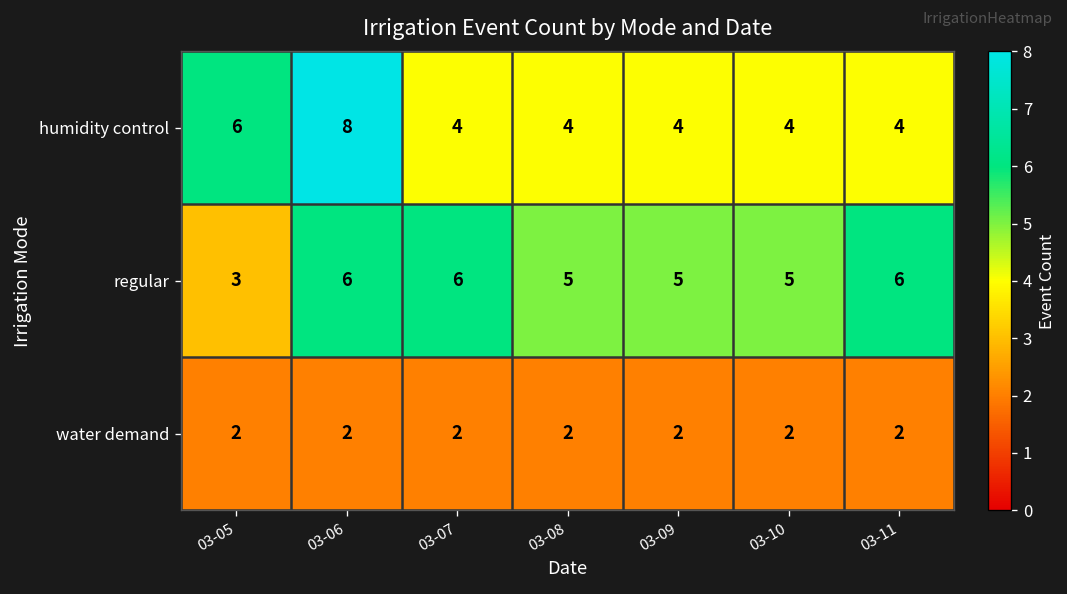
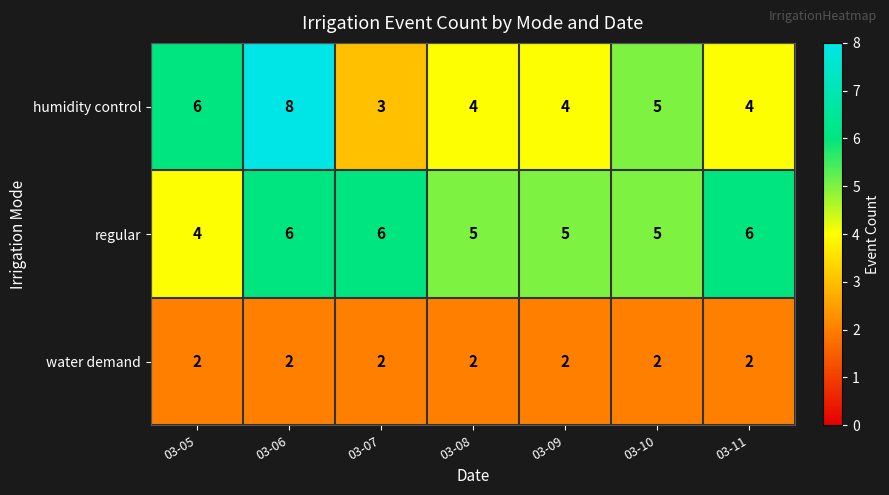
humidity control, 03-07: 4 -> 3
humidity control, 03-10: 4 -> 5
regular, 03-05: 3 -> 4
